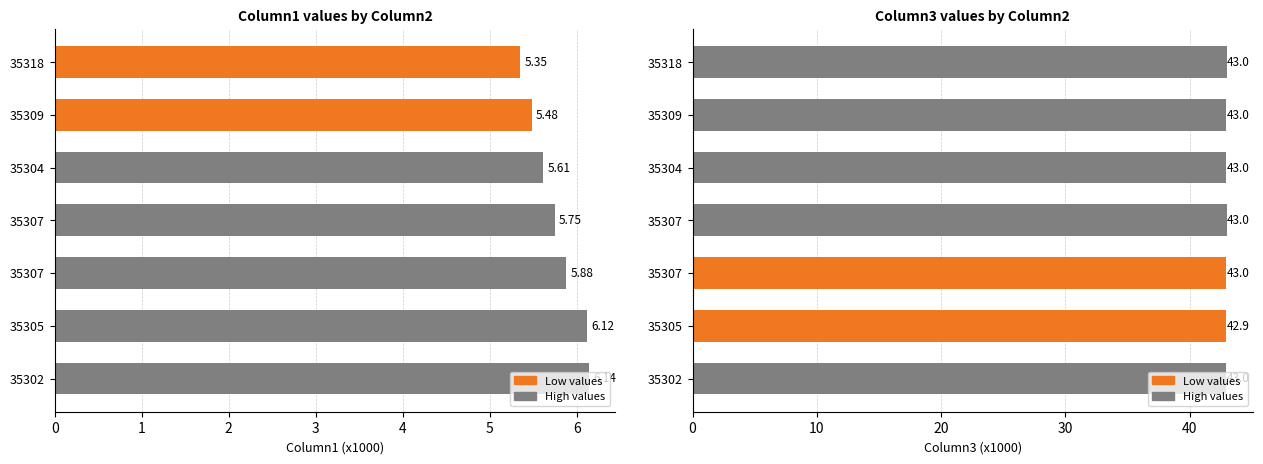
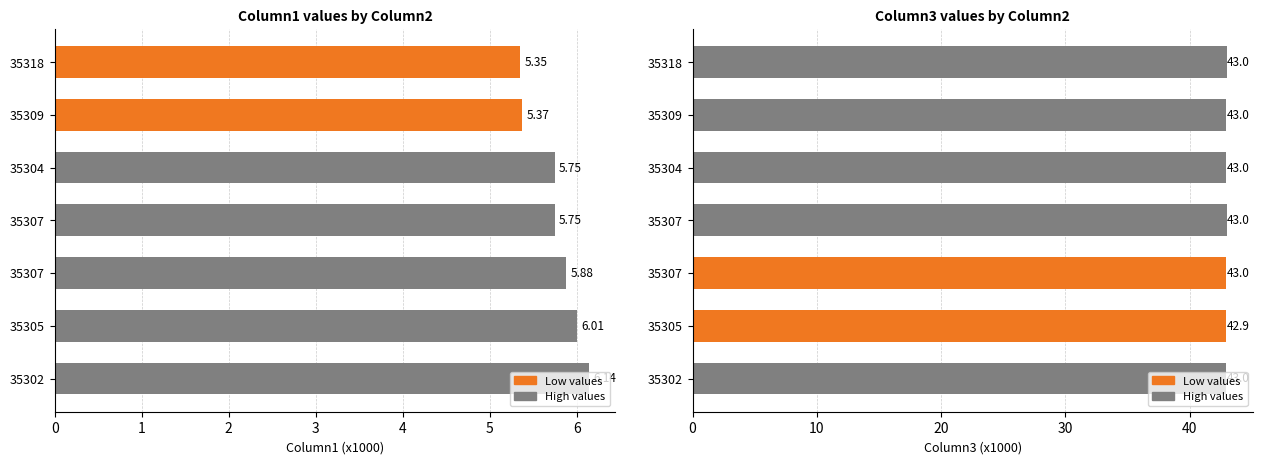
Column1 values by Column2, 35309: 5.48 -> 5.37
Column1 values by Column2, 35304: 5.61 -> 5.75
Column1 values by Column2, 35305: 6.12 -> 6.01
